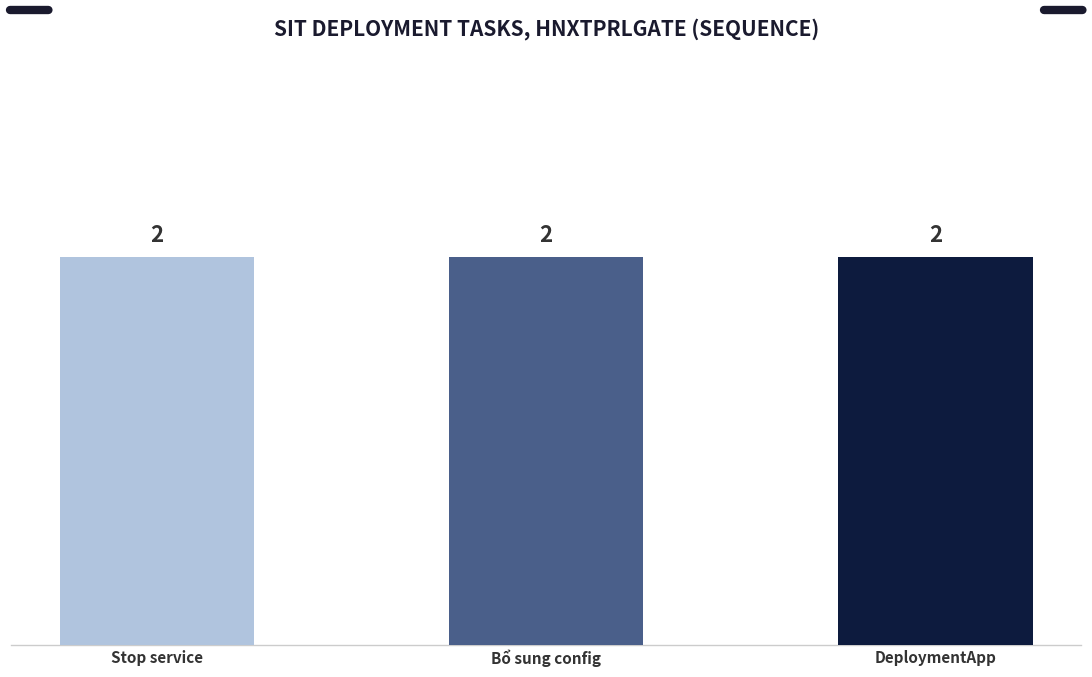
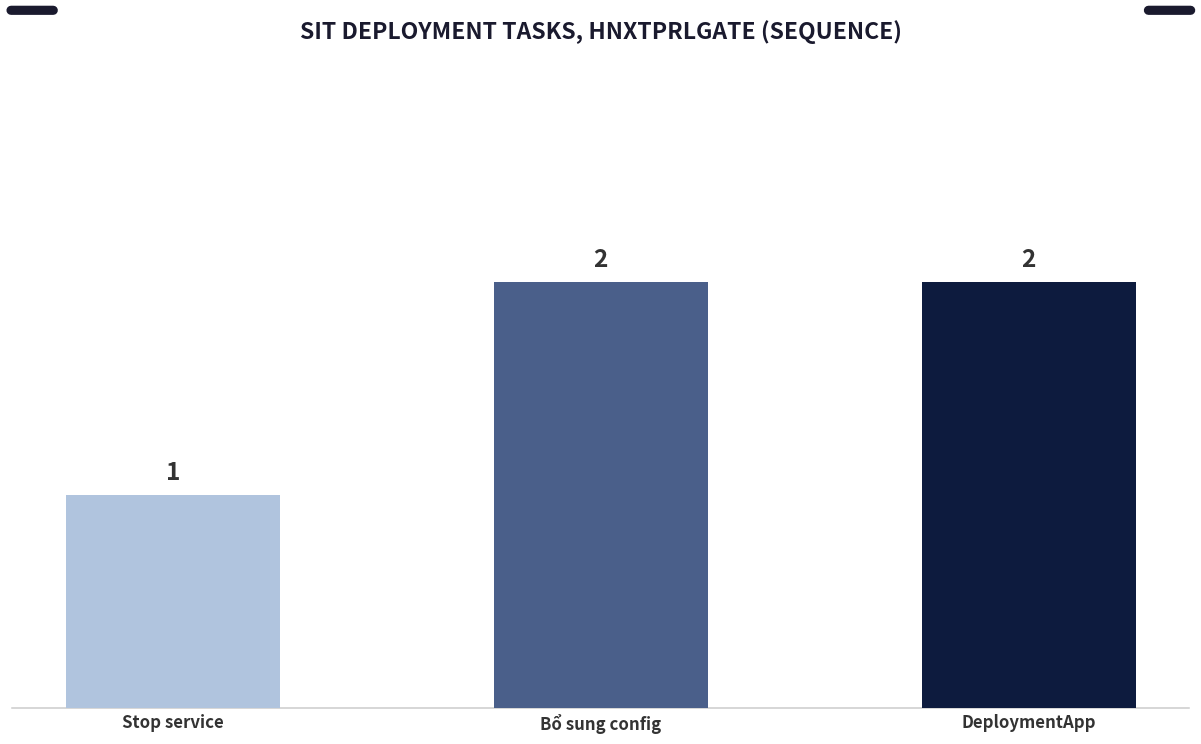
Stop service: 2 -> 1
